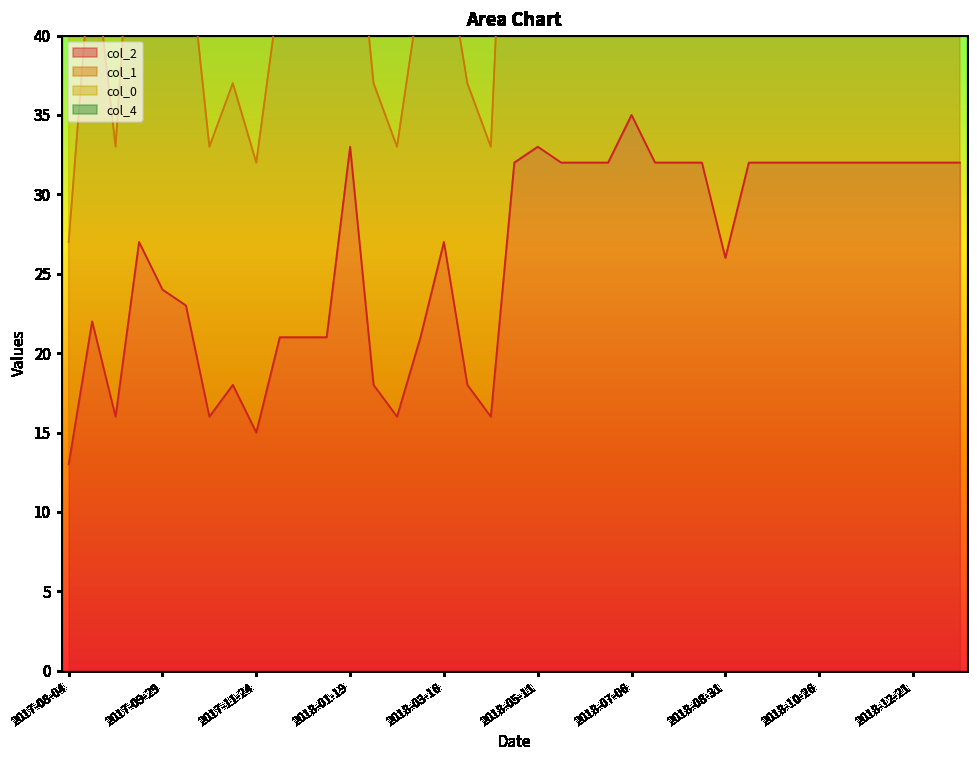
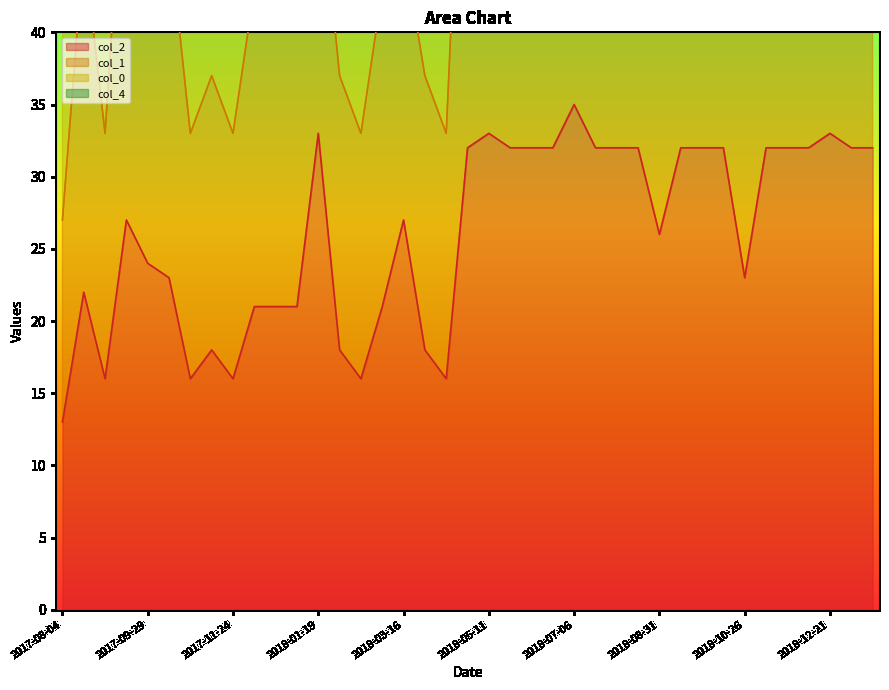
col_2, 2017-11-24: 15 -> 16
col_2, 2018-10-26: 32 -> 23
col_2, 2018-12-21: 32 -> 33
